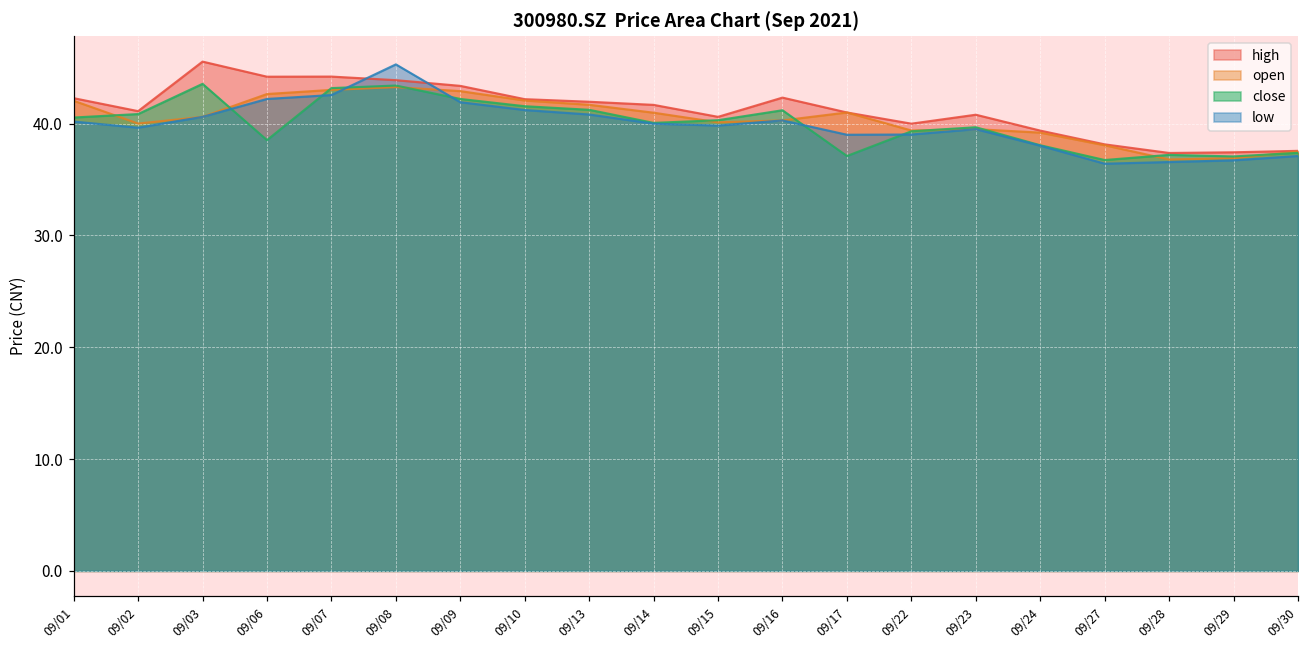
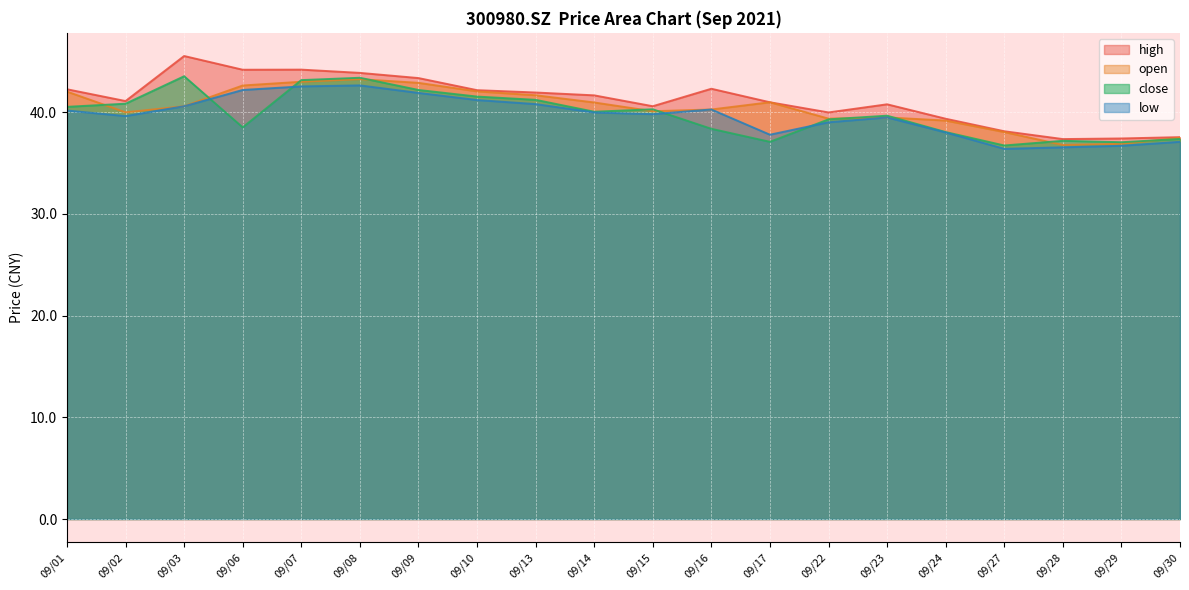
low, 09/08: 45.3 -> 42.7
close, 09/16: 41.2 -> 38.4
low, 09/17: 39.0 -> 37.8
